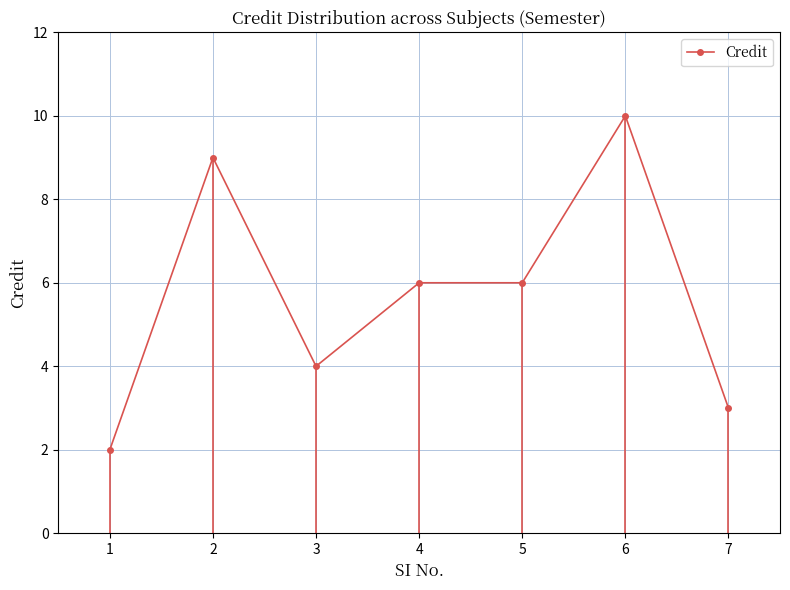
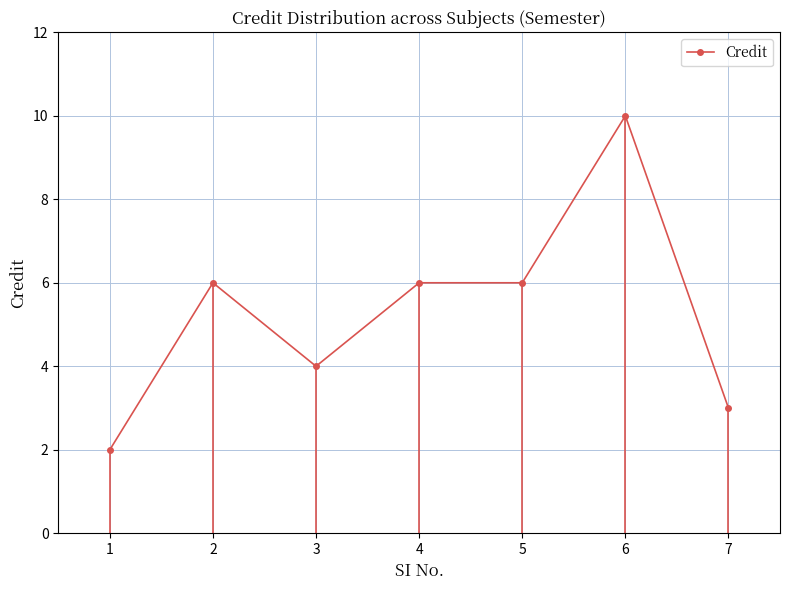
2: 9 -> 6
